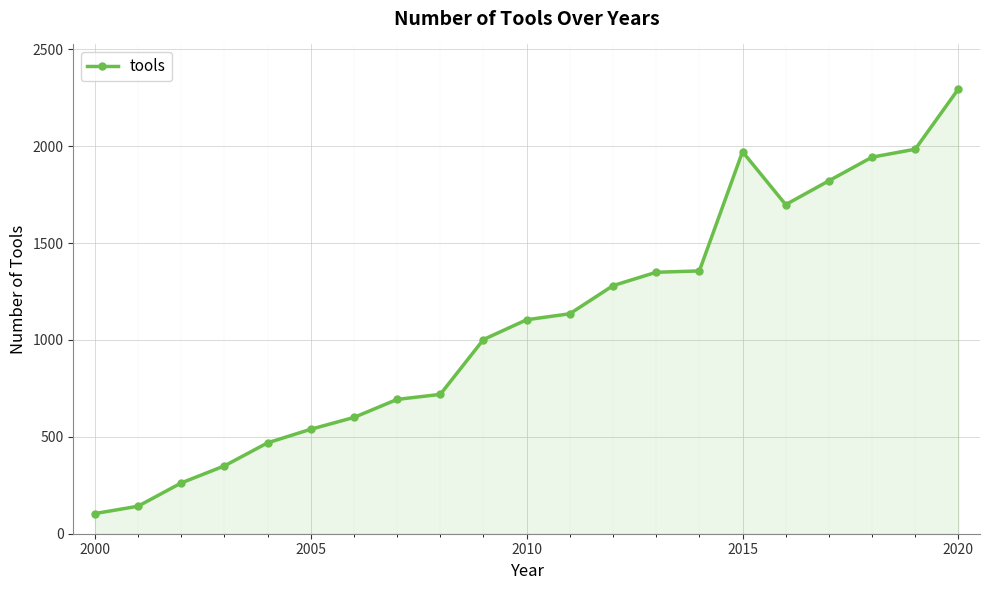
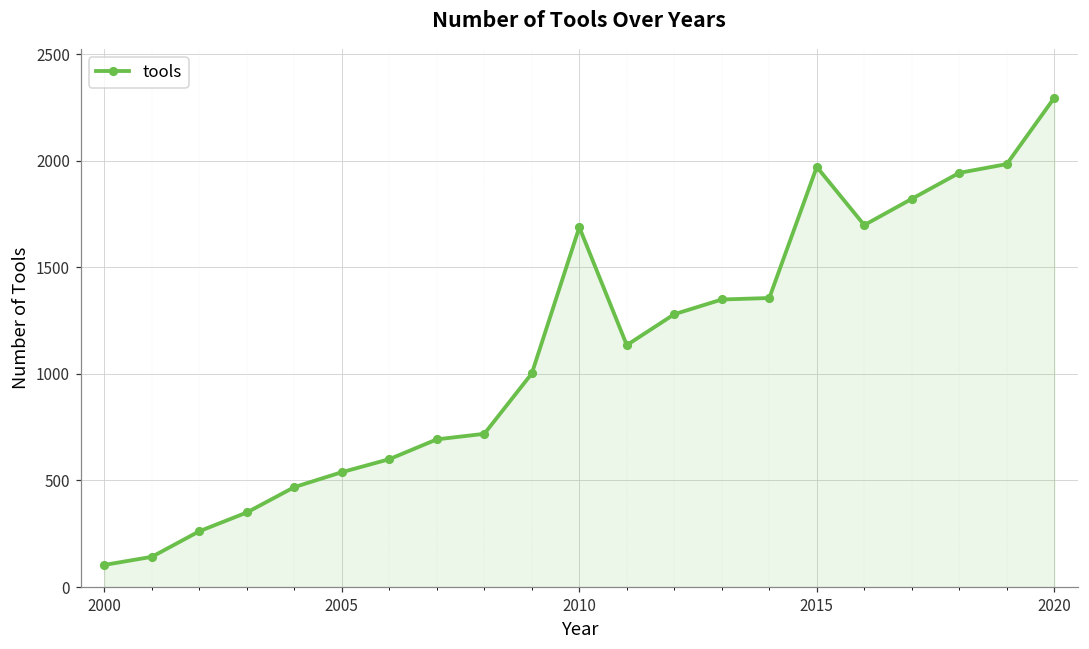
2010: 1100 -> 1690
